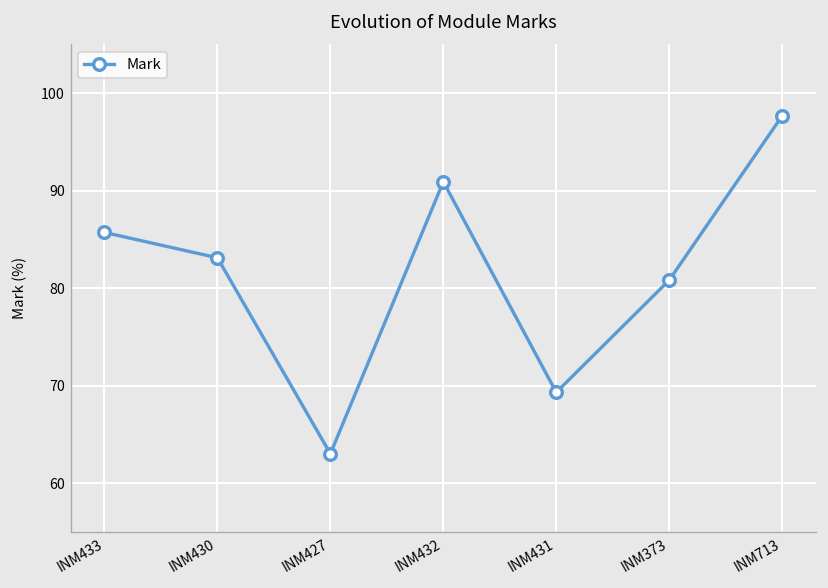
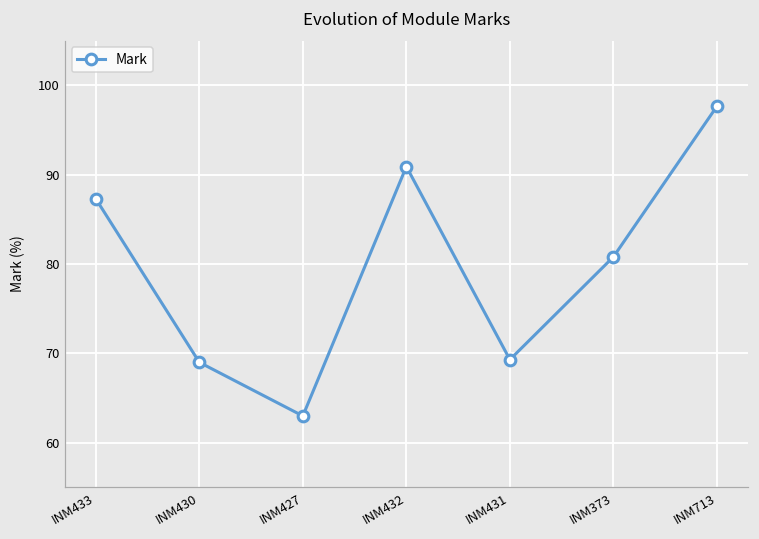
INM433: 86 -> 87
INM430: 83 -> 69
